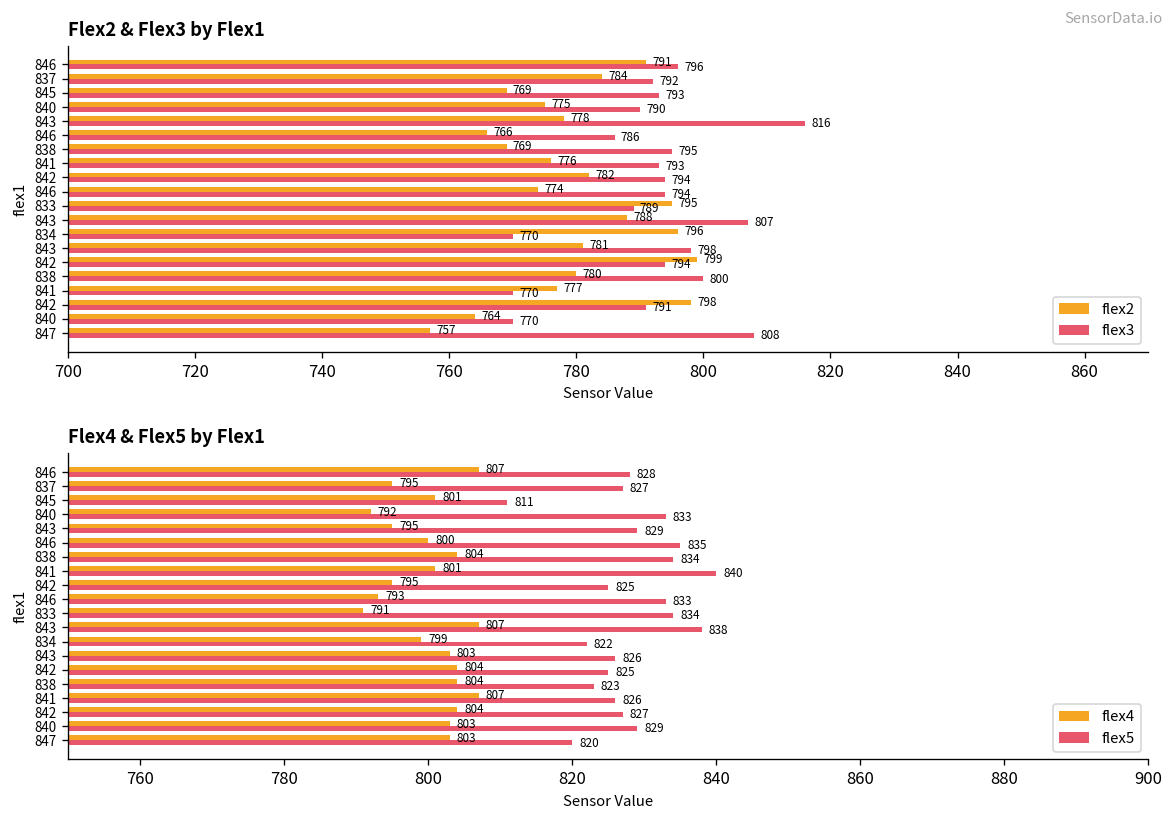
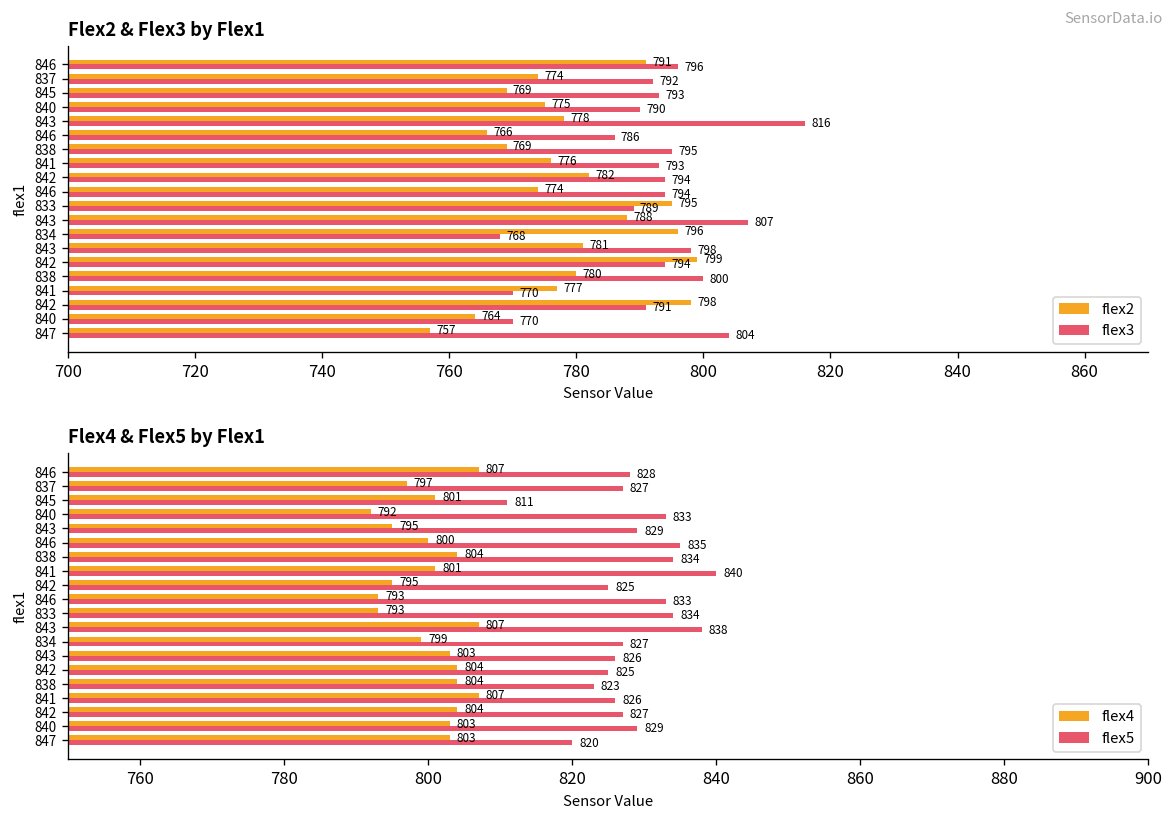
Flex2 & Flex3 by Flex1, flex2, 837: 784 -> 774
Flex2 & Flex3 by Flex1, flex3, 834: 770 -> 768
Flex2 & Flex3 by Flex1, flex3, 847: 808 -> 804
Flex4 & Flex5 by Flex1, flex4, 837: 795 -> 797
Flex4 & Flex5 by Flex1, flex4, 833: 791 -> 793
Flex4 & Flex5 by Flex1, flex5, 834: 822 -> 827
